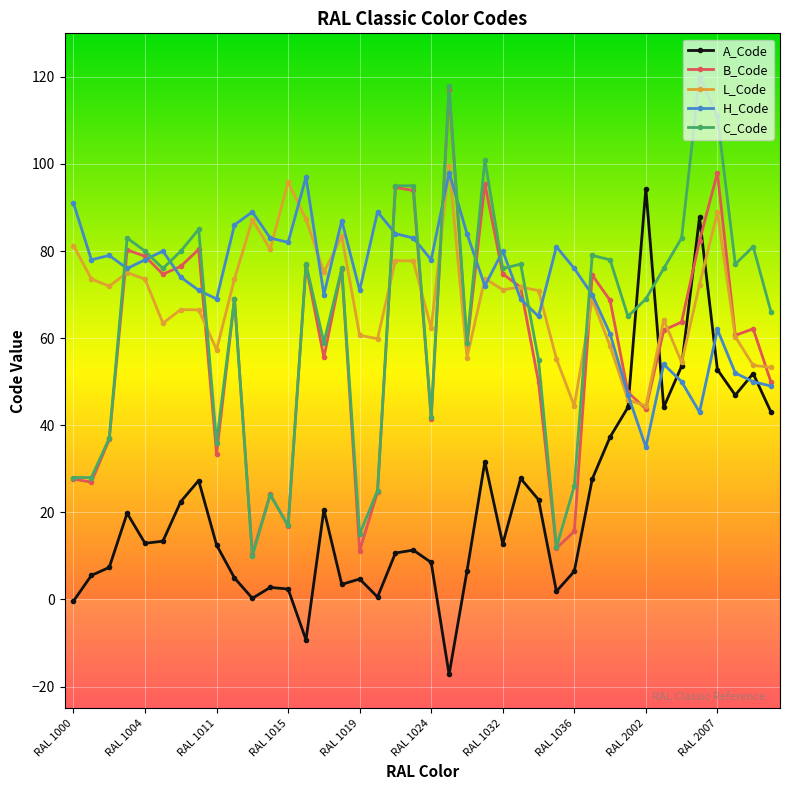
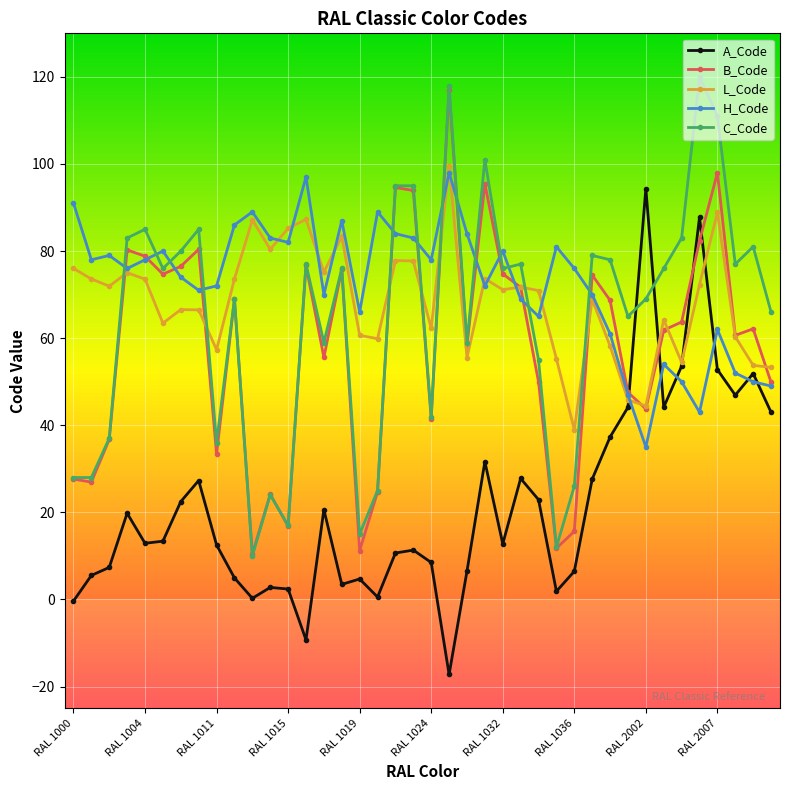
L_Code, RAL 1000: 81 -> 76
C_Code, RAL 1004: 80 -> 85
H_Code, RAL 1011: 69 -> 72
L_Code, RAL 1015: 96 -> 85
H_Code, RAL 1019: 71 -> 66
L_Code, RAL 1036: 44 -> 39
